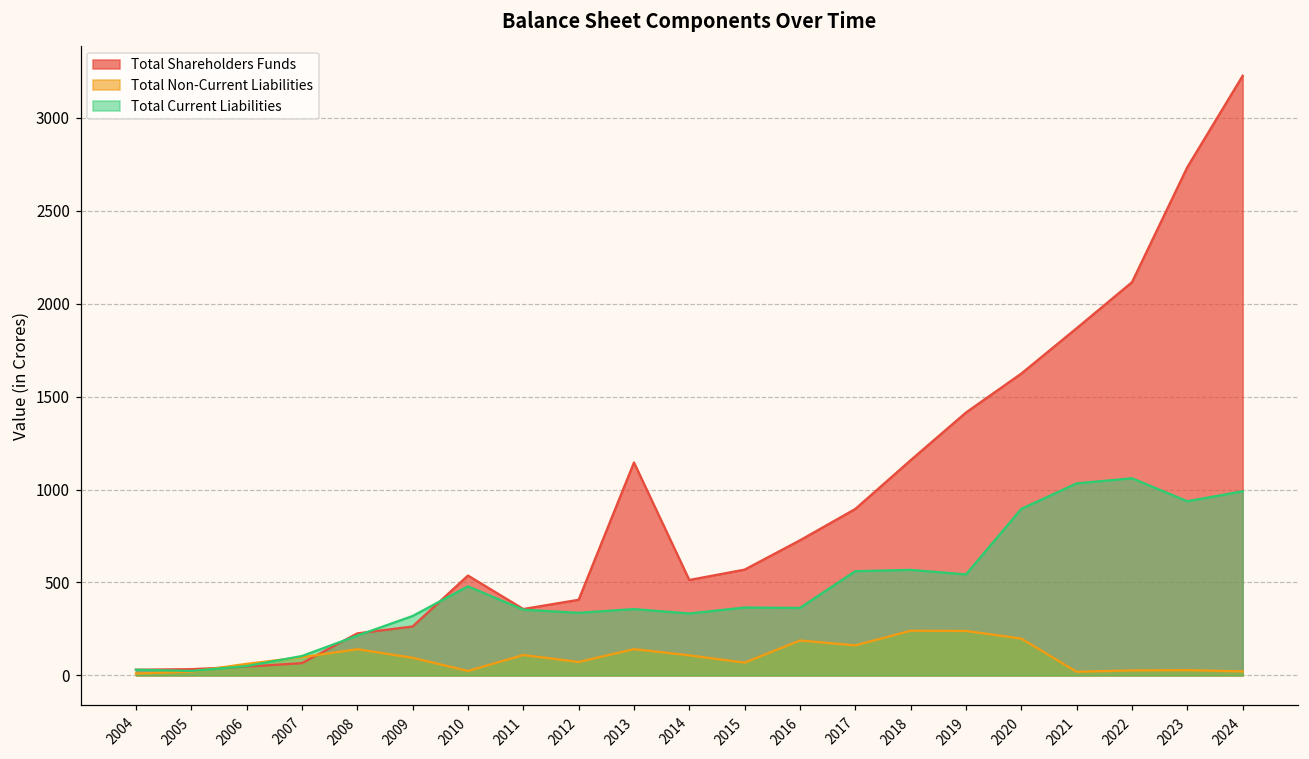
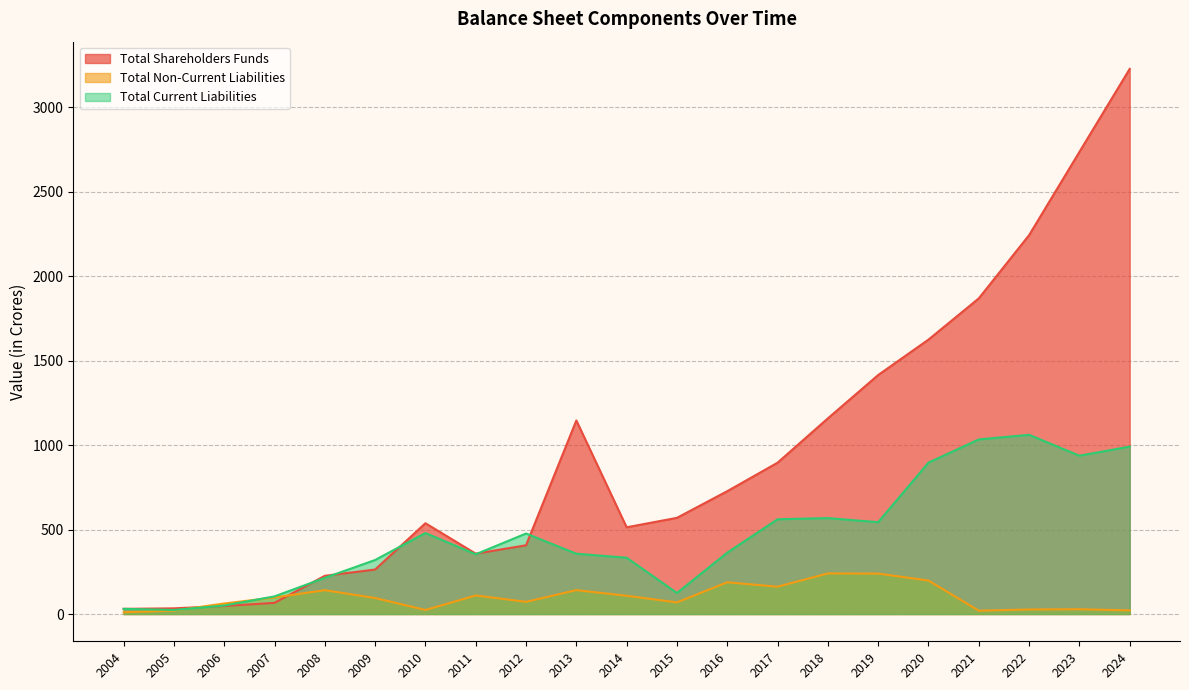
Total Current Liabilities, 2012: 340 -> 480
Total Current Liabilities, 2015: 370 -> 120
Total Shareholders Funds, 2022: 2120 -> 2240
